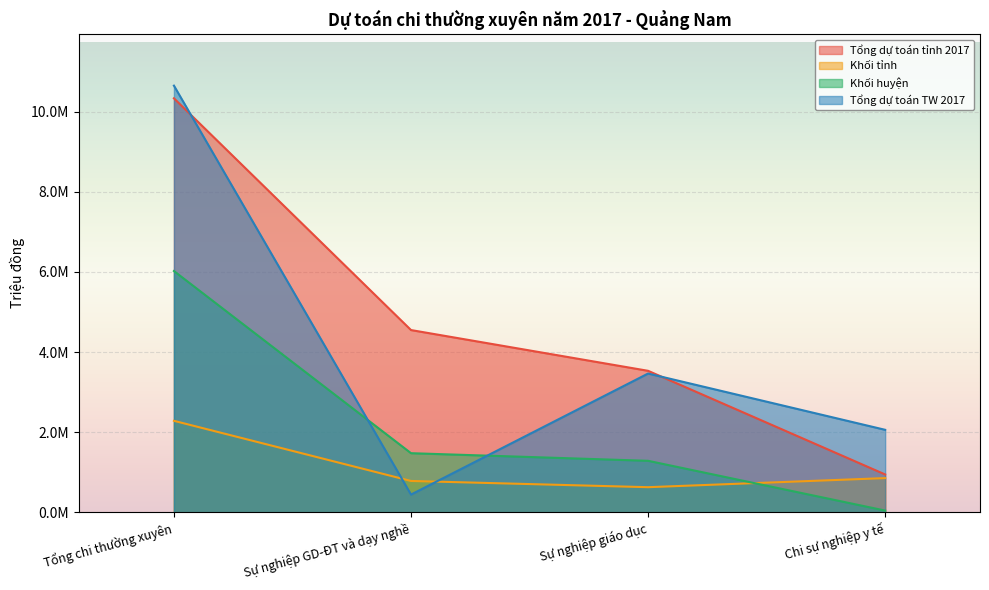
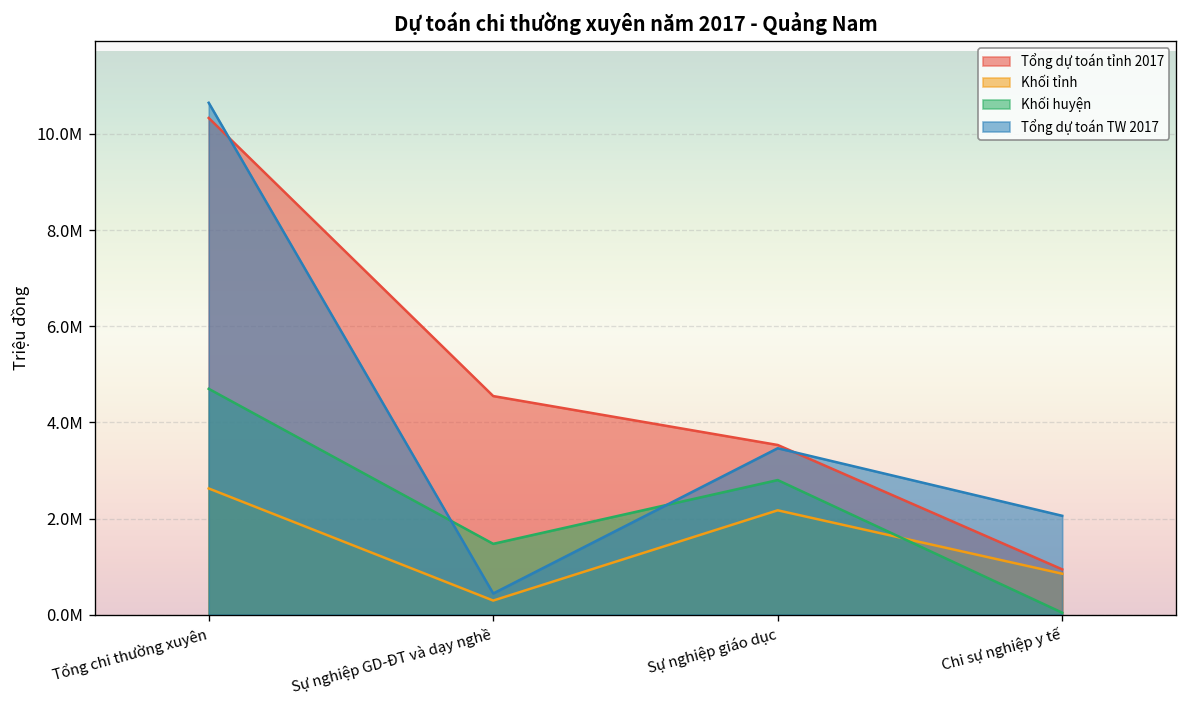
Khối tỉnh, Tổng chi thường xuyên: 2300000 -> 2600000
Khối huyện, Tổng chi thường xuyên: 6000000 -> 4700000
Khối tỉnh, Sự nghiệp GD-ĐT và dạy nghề: 800000 -> 300000
Khối tỉnh, Sự nghiệp giáo dục: 600000 -> 2200000
Khối huyện, Sự nghiệp giáo dục: 1300000 -> 2800000
